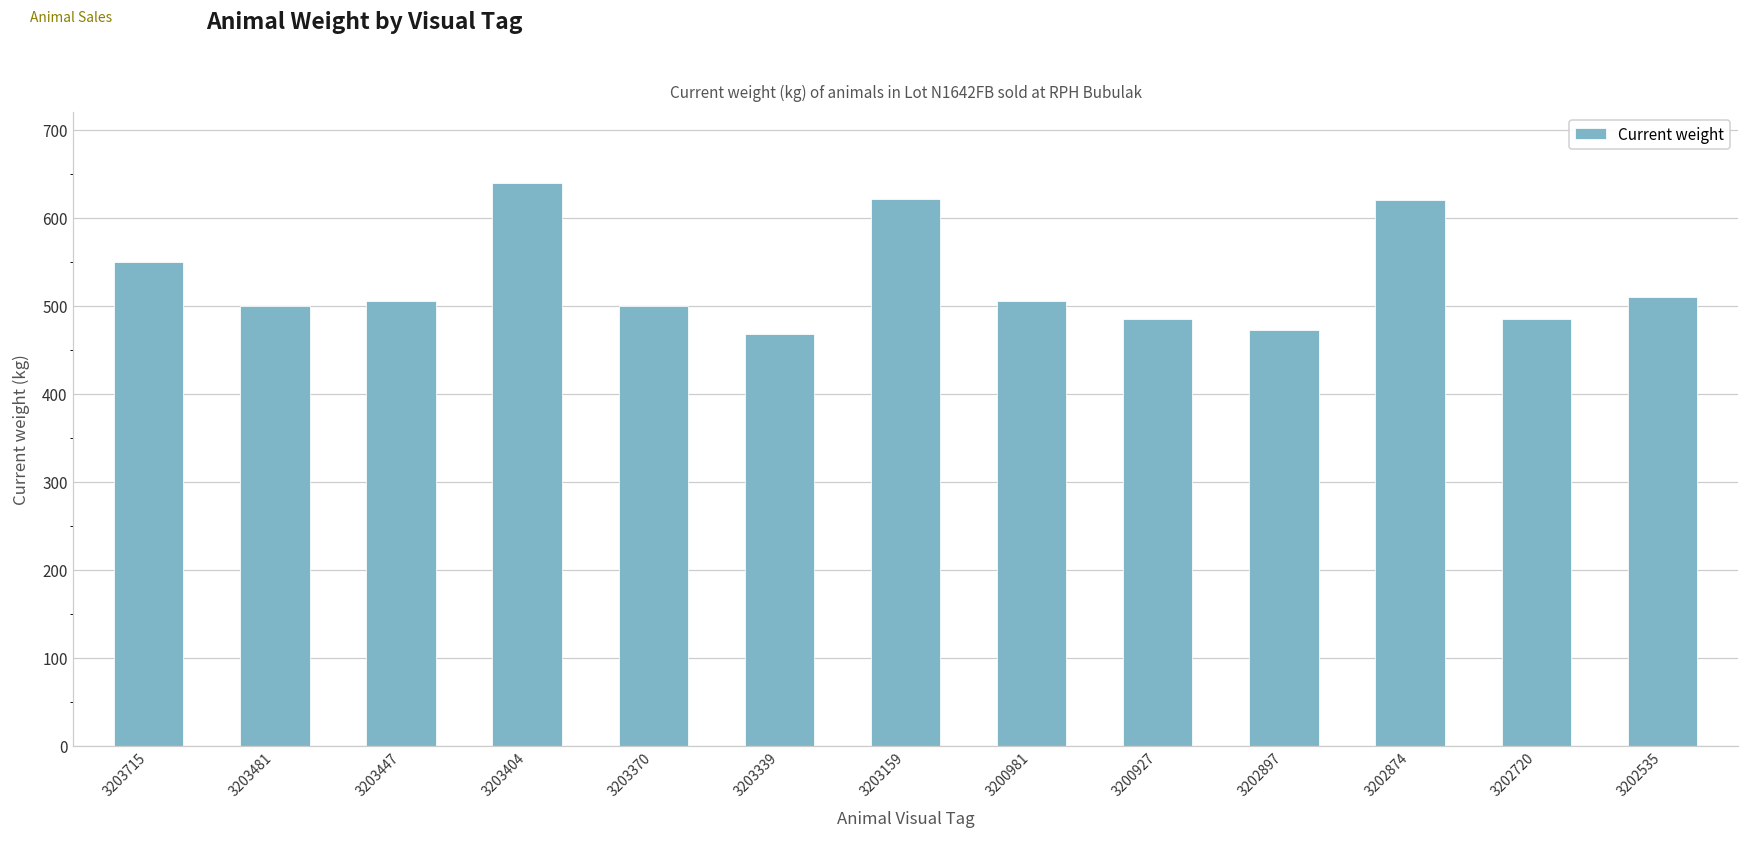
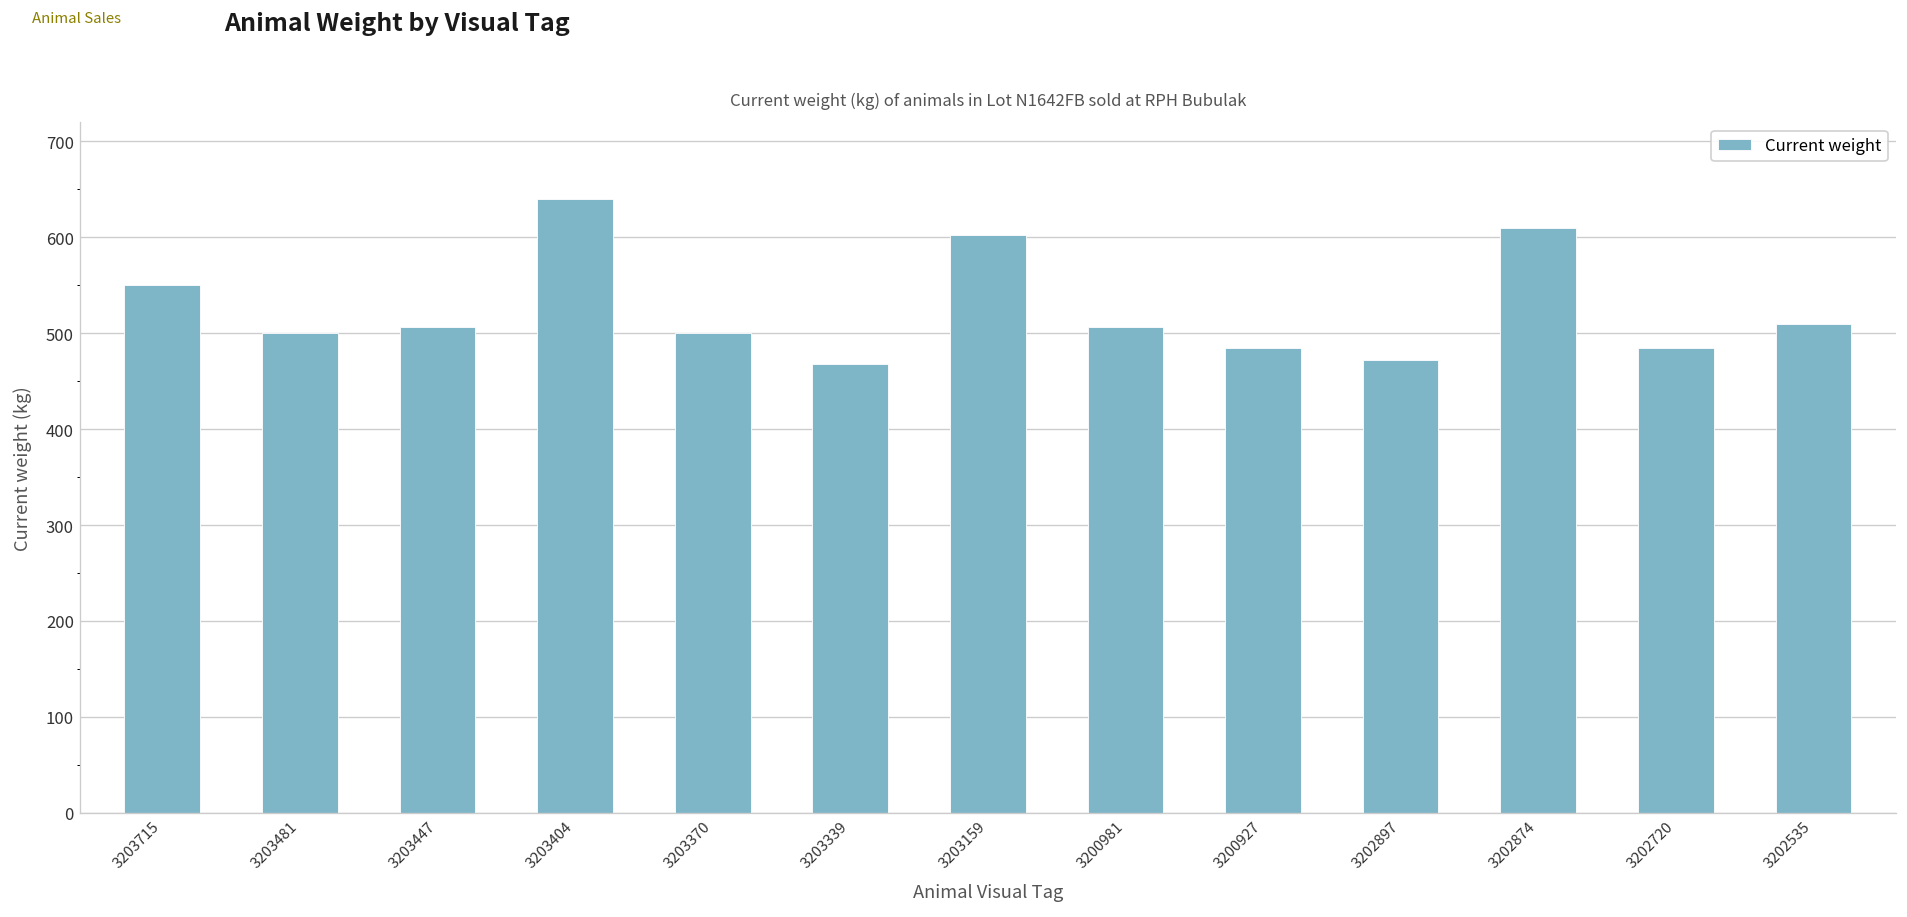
3203159: 620 -> 600
3202874: 620 -> 610
